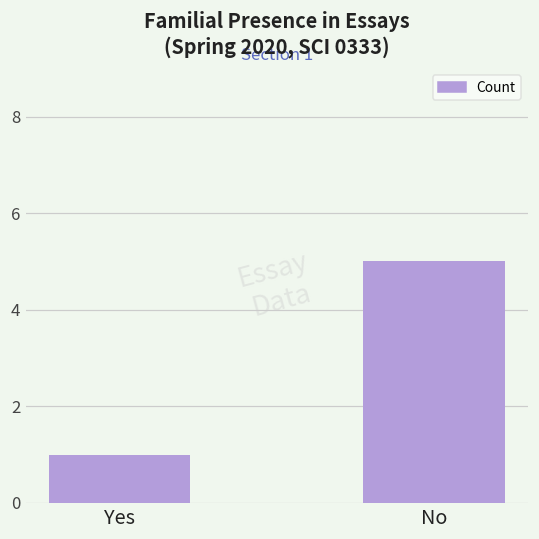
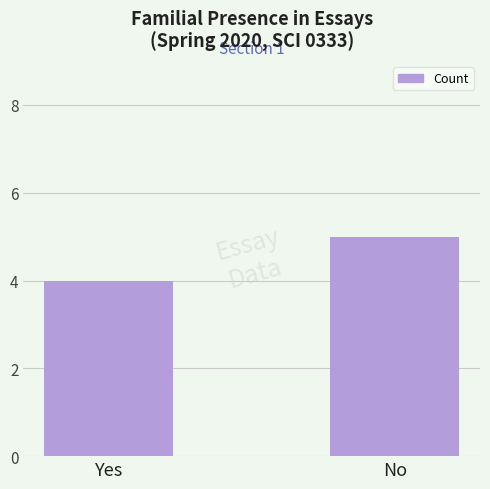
Yes: 1 -> 4
